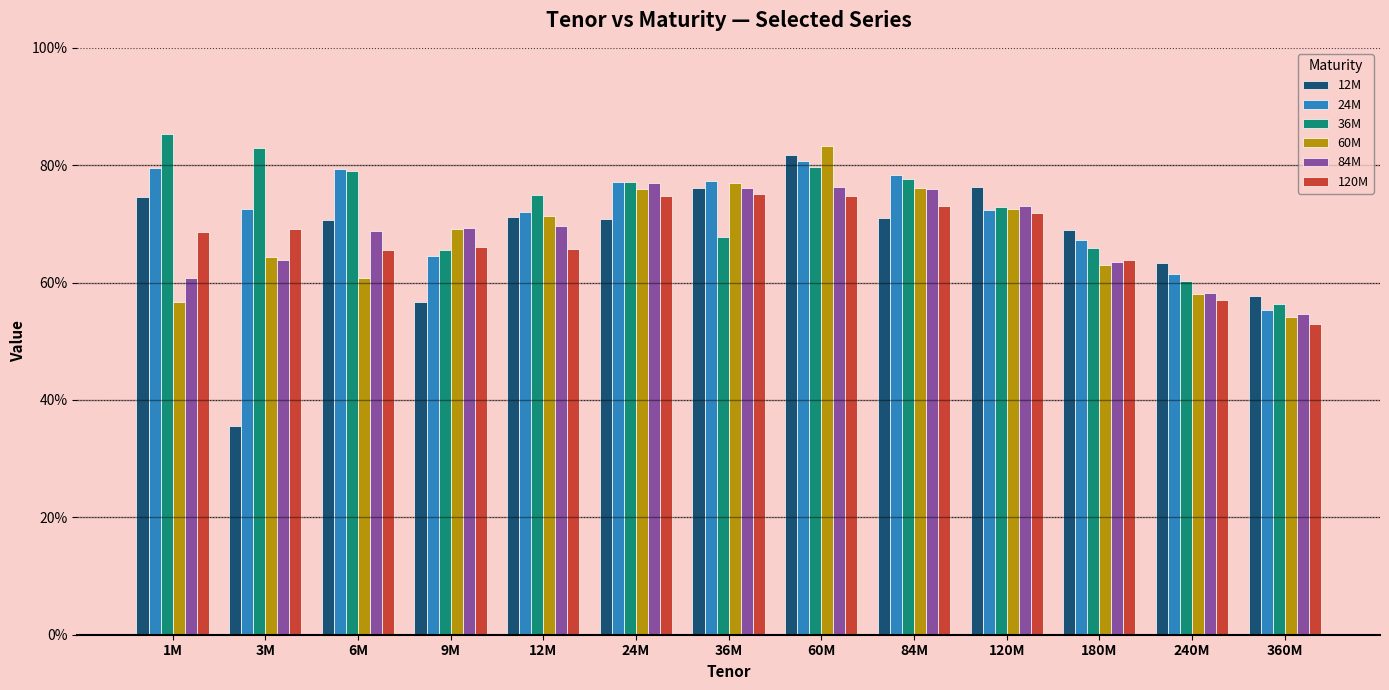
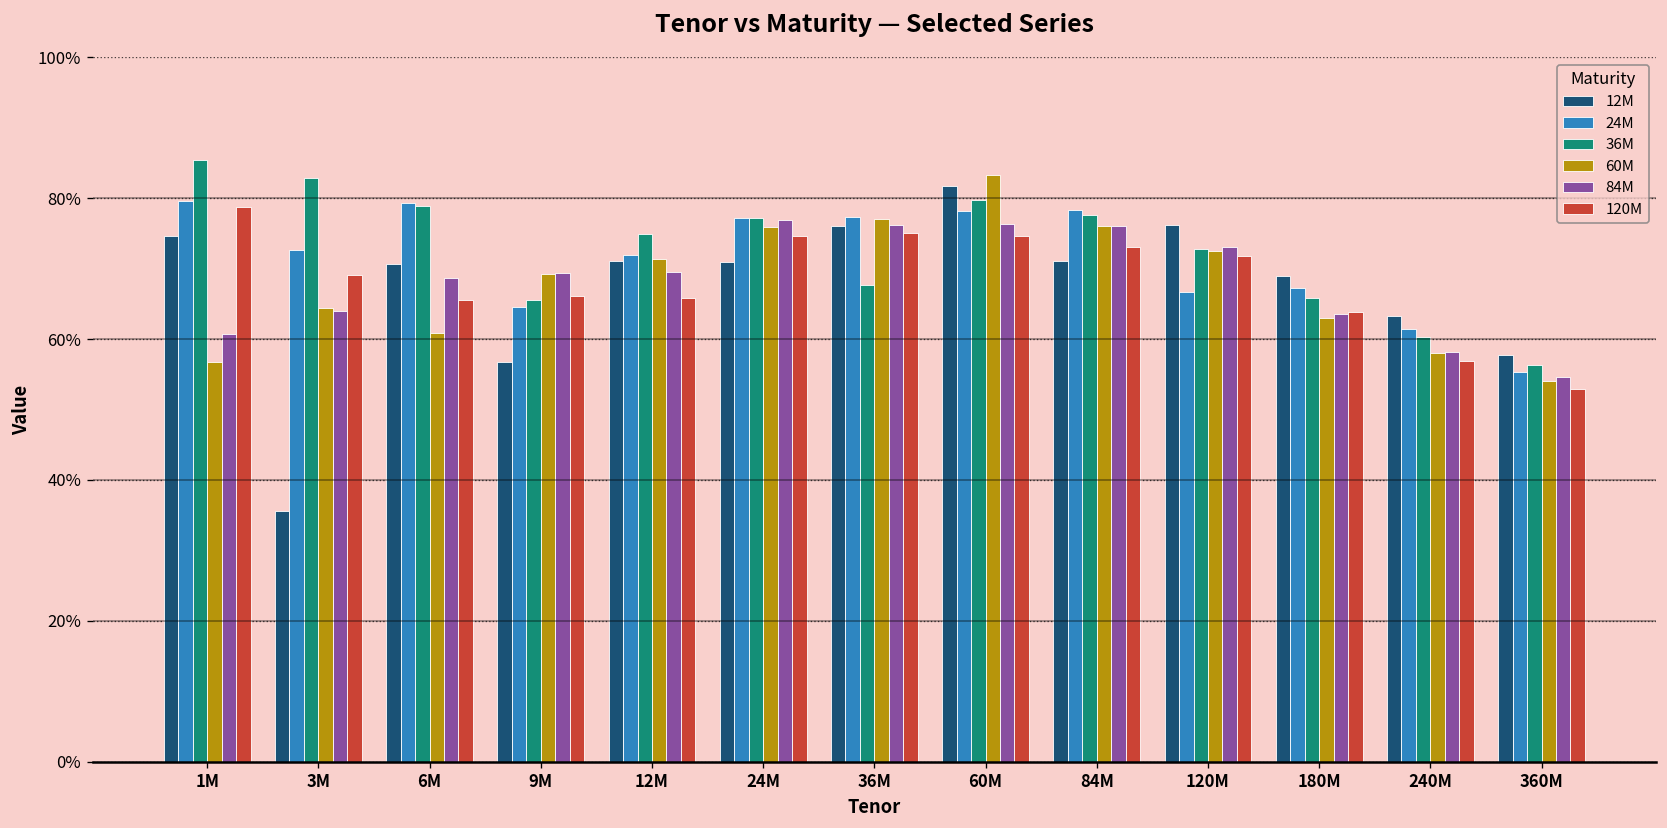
120M, 1M: 69% -> 79%
24M, 60M: 81% -> 78%
24M, 120M: 72% -> 67%
